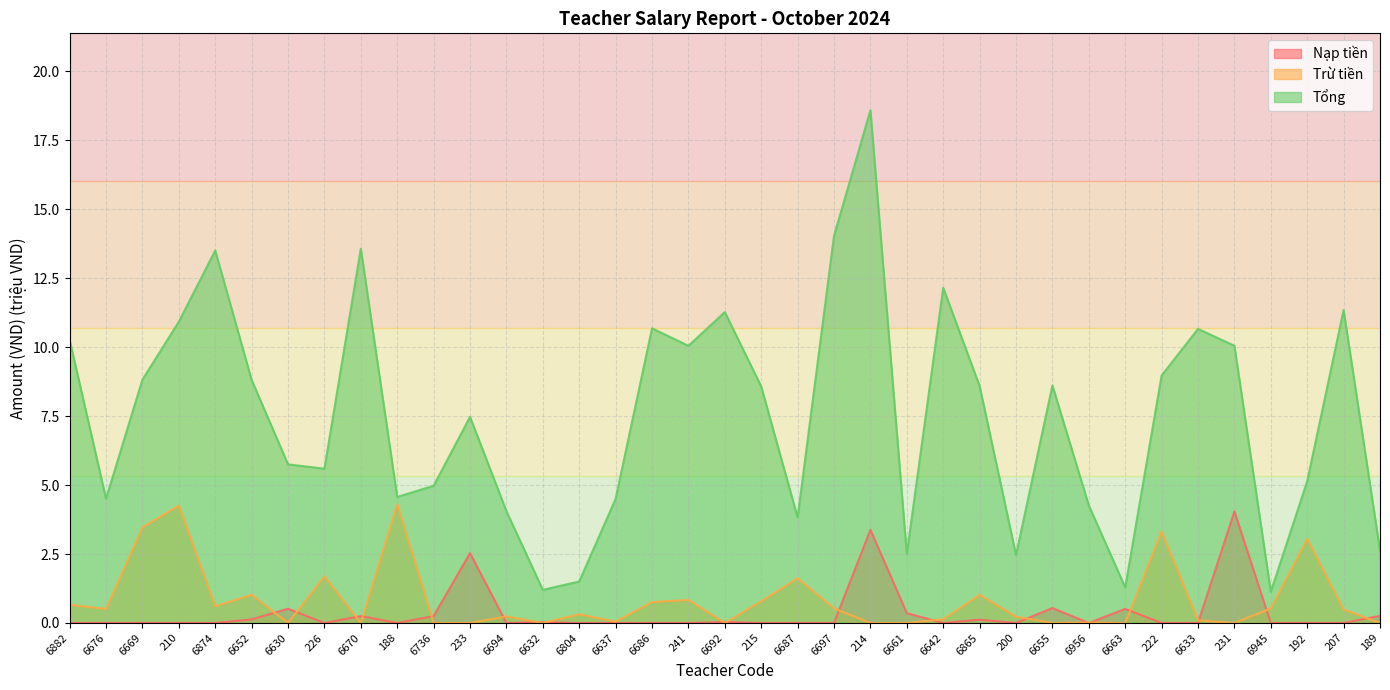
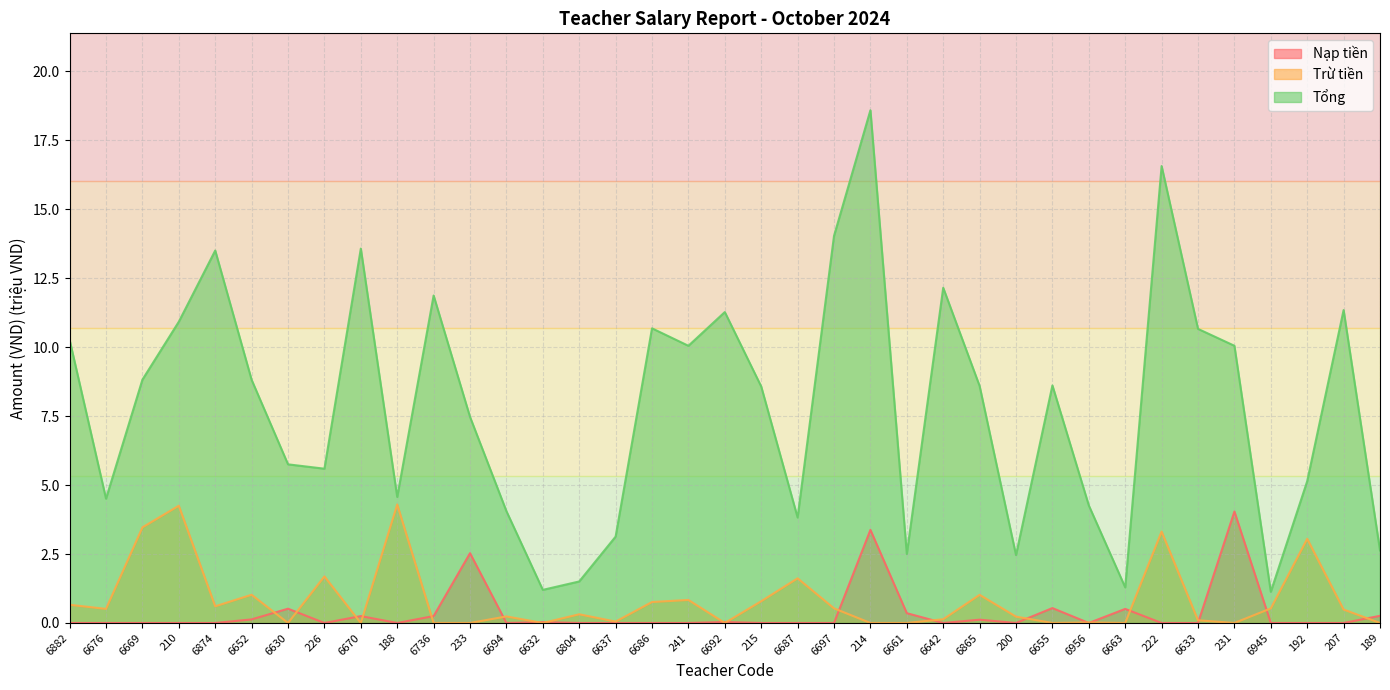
Tổng, 6736: 5.0 -> 11.9
Tổng, 6637: 4.5 -> 3.1
Tổng, 222: 9.0 -> 16.6
